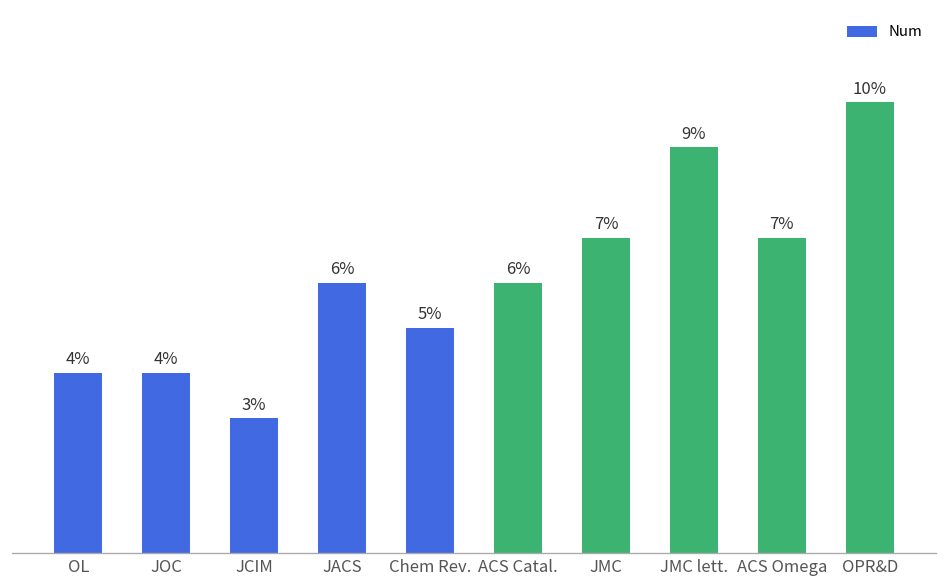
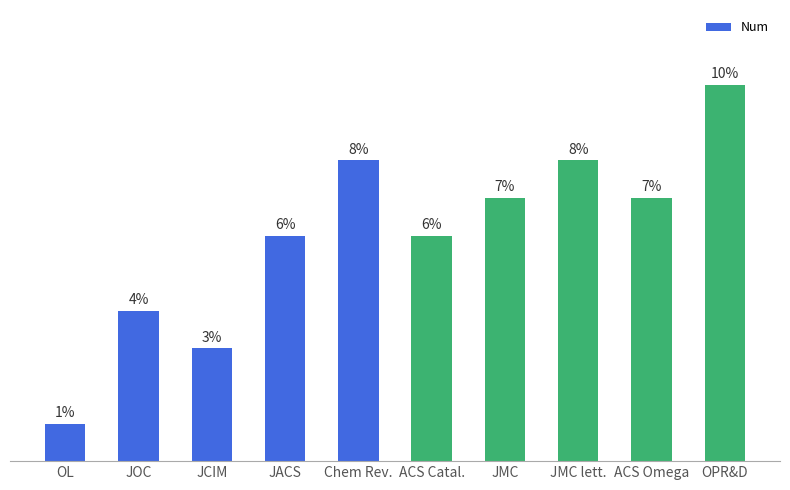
OL: 4% -> 1%
Chem Rev.: 5% -> 8%
JMC lett.: 9% -> 8%
